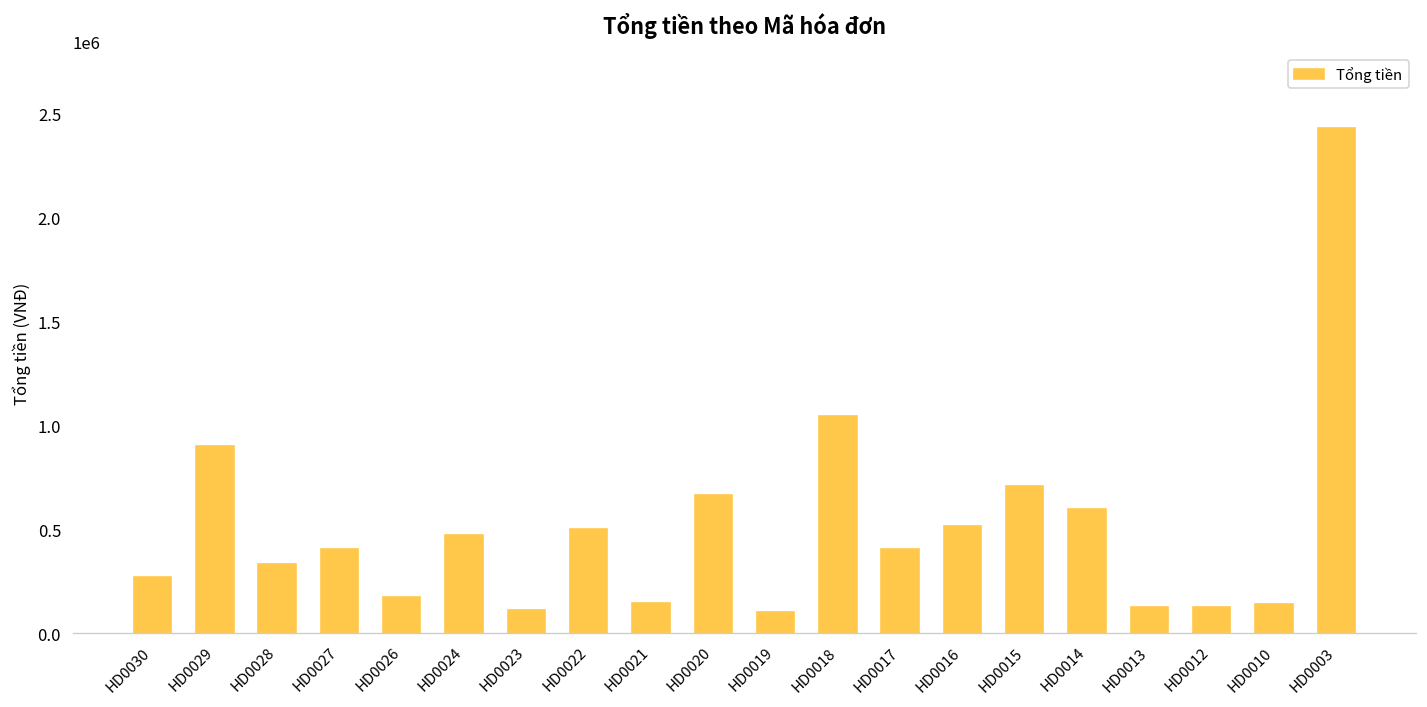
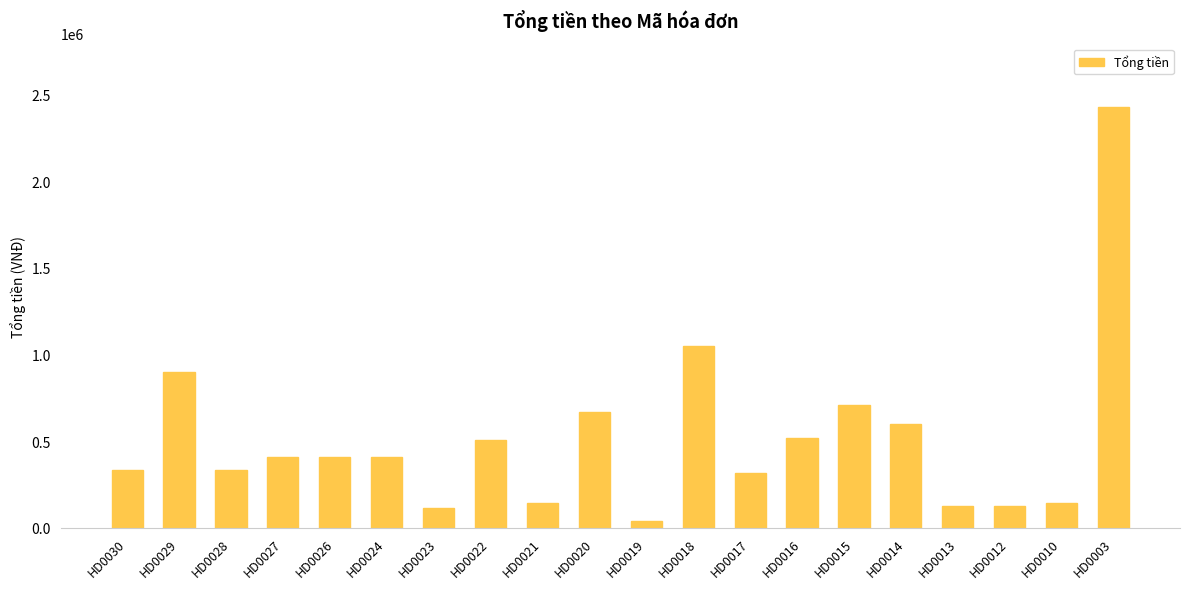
HD0030: 270000 -> 330000
HD0026: 180000 -> 410000
HD0024: 470000 -> 410000
HD0019: 100000 -> 40000
HD0017: 410000 -> 320000
